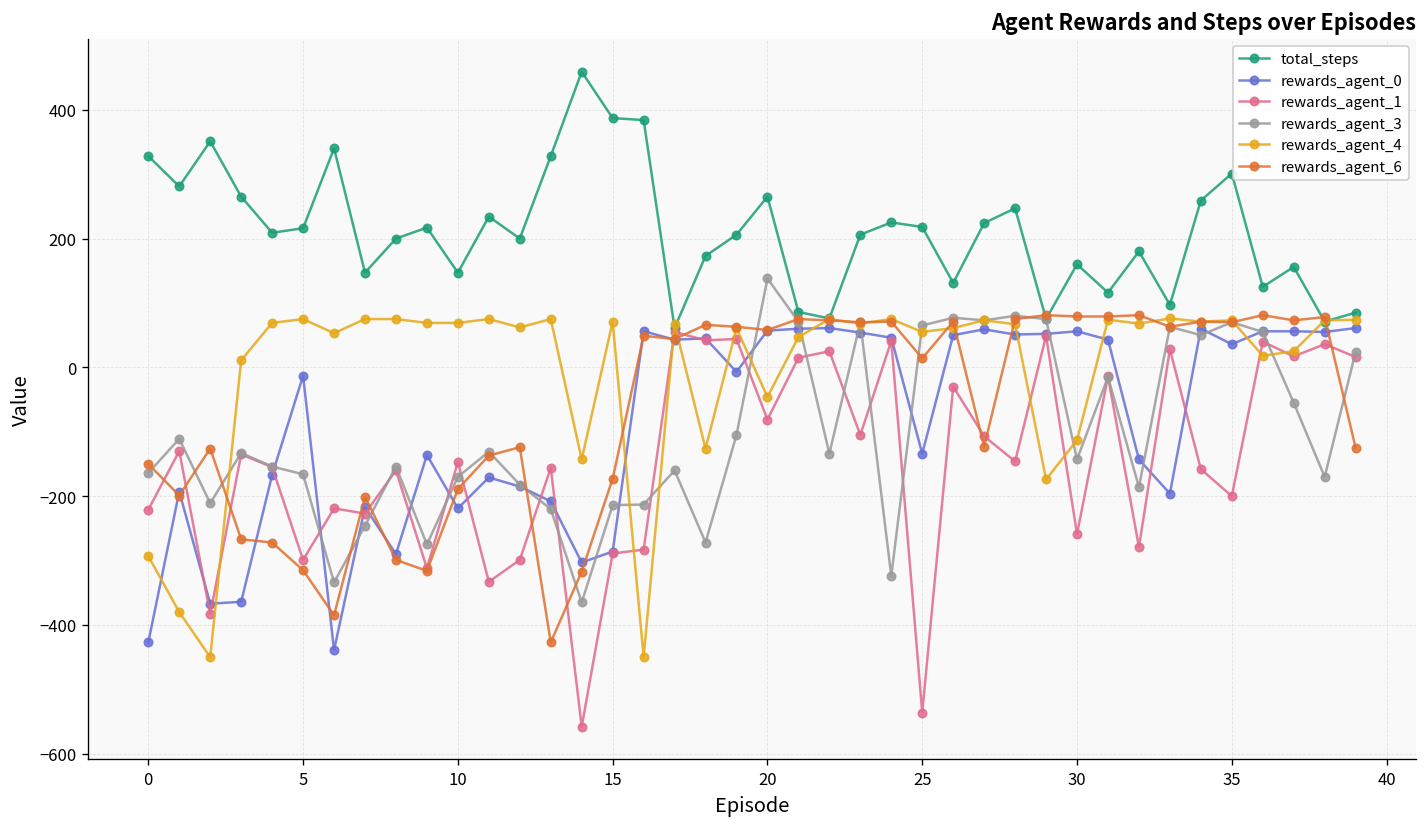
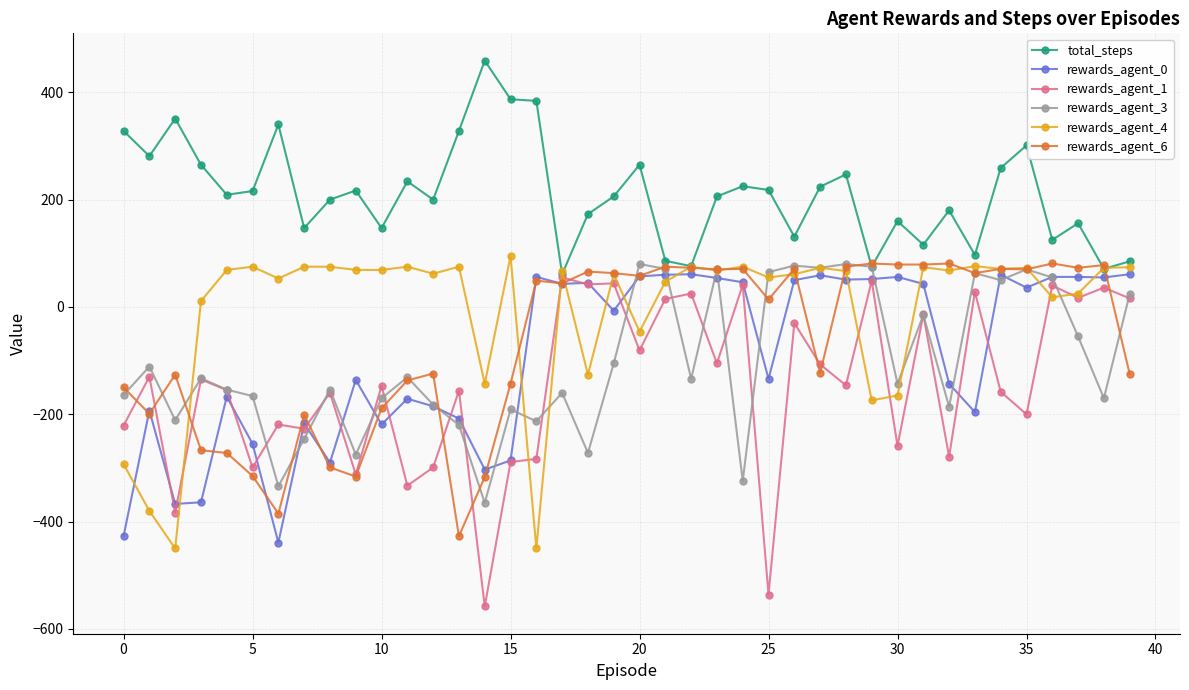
rewards_agent_0, 5: -10 -> -260
rewards_agent_3, 15: -210 -> -190
rewards_agent_4, 15: 70 -> 100
rewards_agent_6, 15: -170 -> -140
rewards_agent_3, 20: 140 -> 80
rewards_agent_4, 30: -110 -> -170
